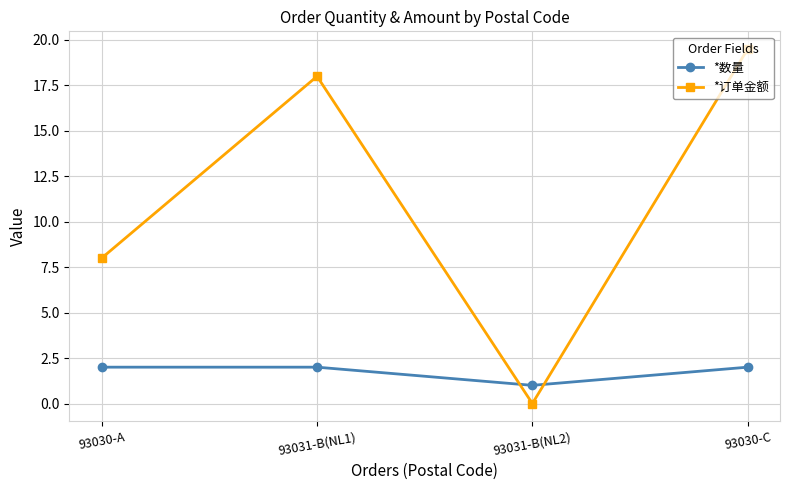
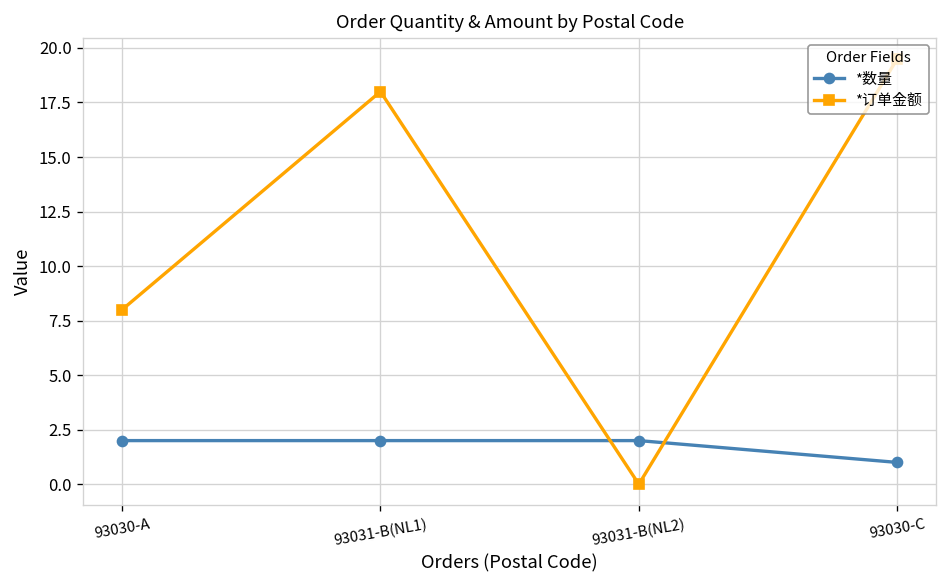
*数量, 93031-B(NL2): 1 -> 2
*数量, 93030-C: 2 -> 1
